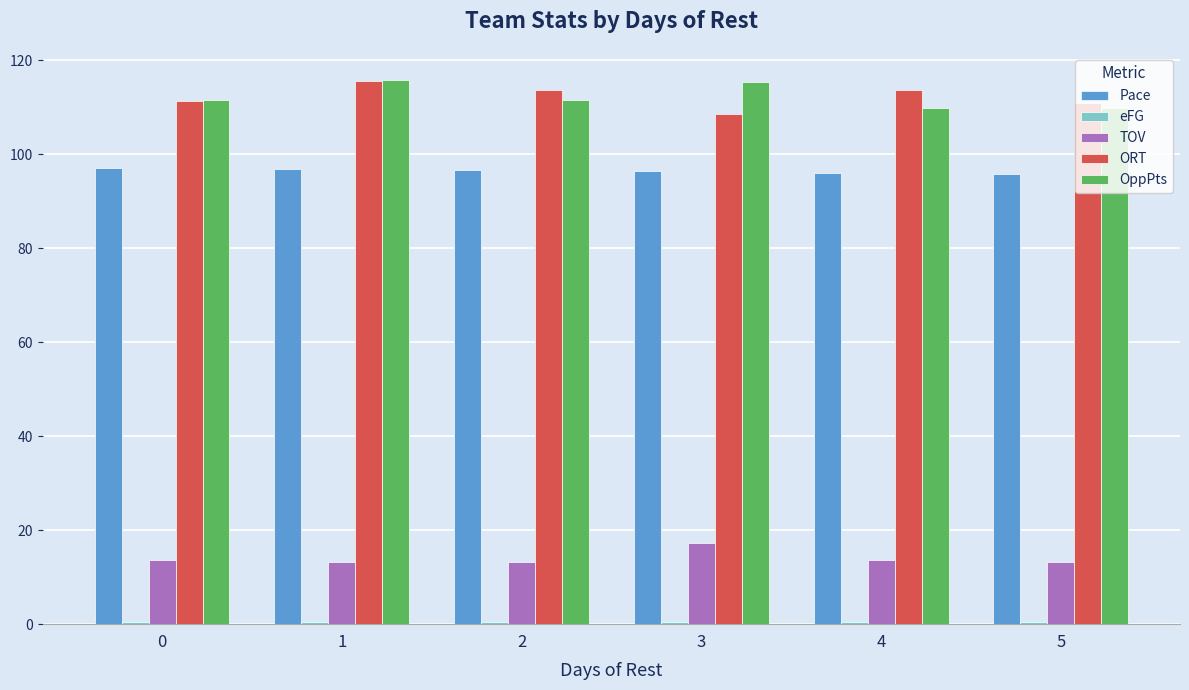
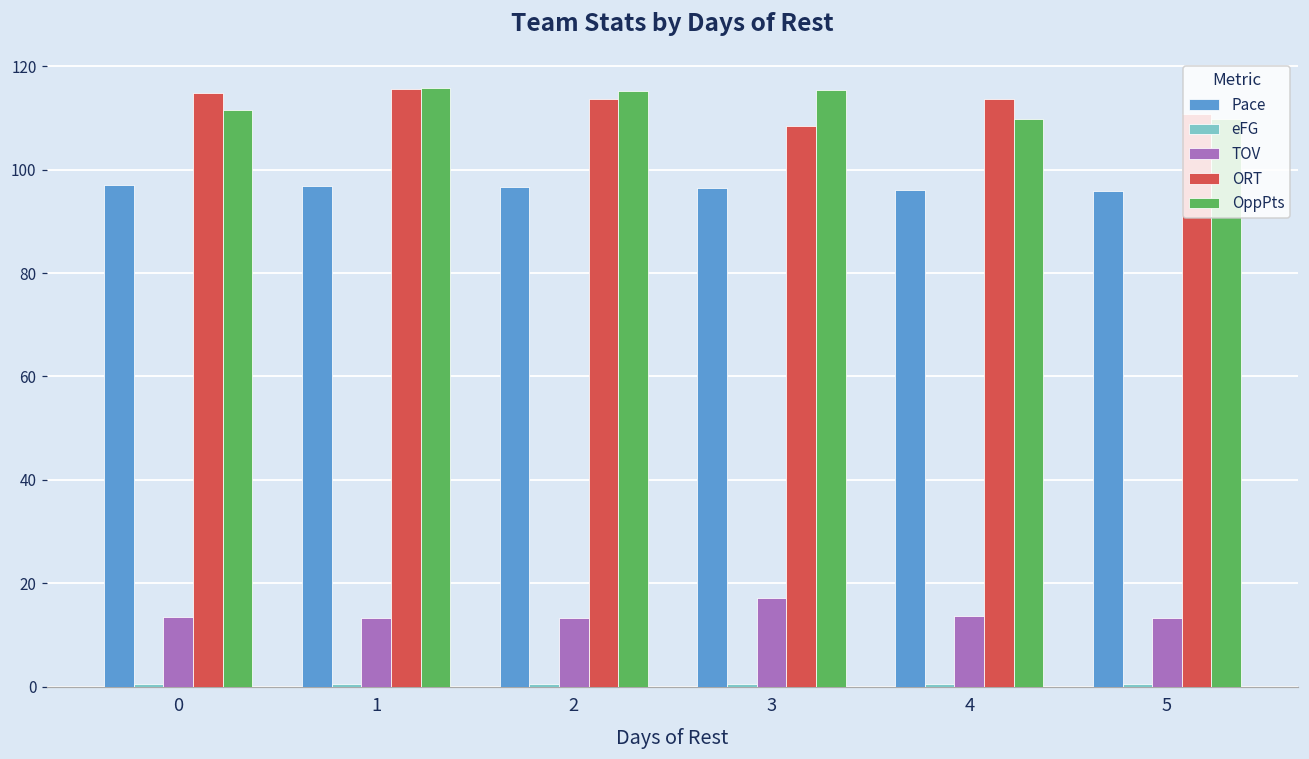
ORT, 0: 111 -> 115
OppPts, 2: 112 -> 115
